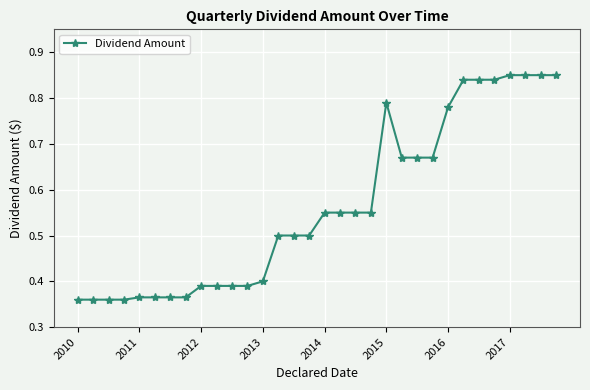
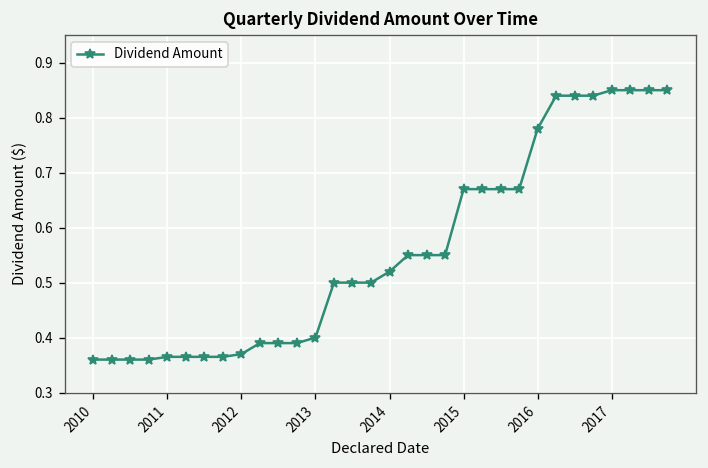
2012: 0.39 -> 0.37
2014: 0.55 -> 0.52
2015: 0.79 -> 0.67
